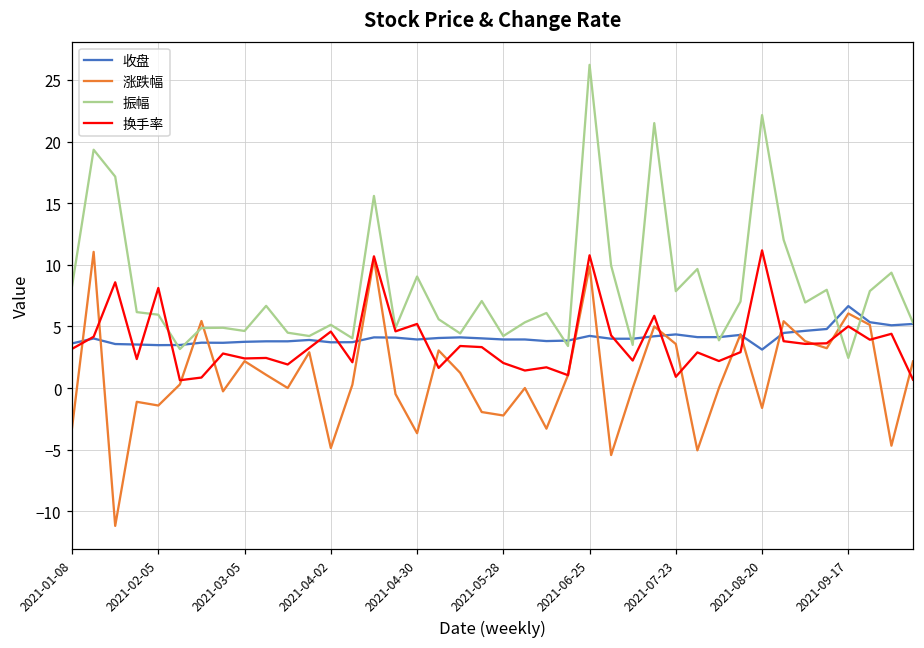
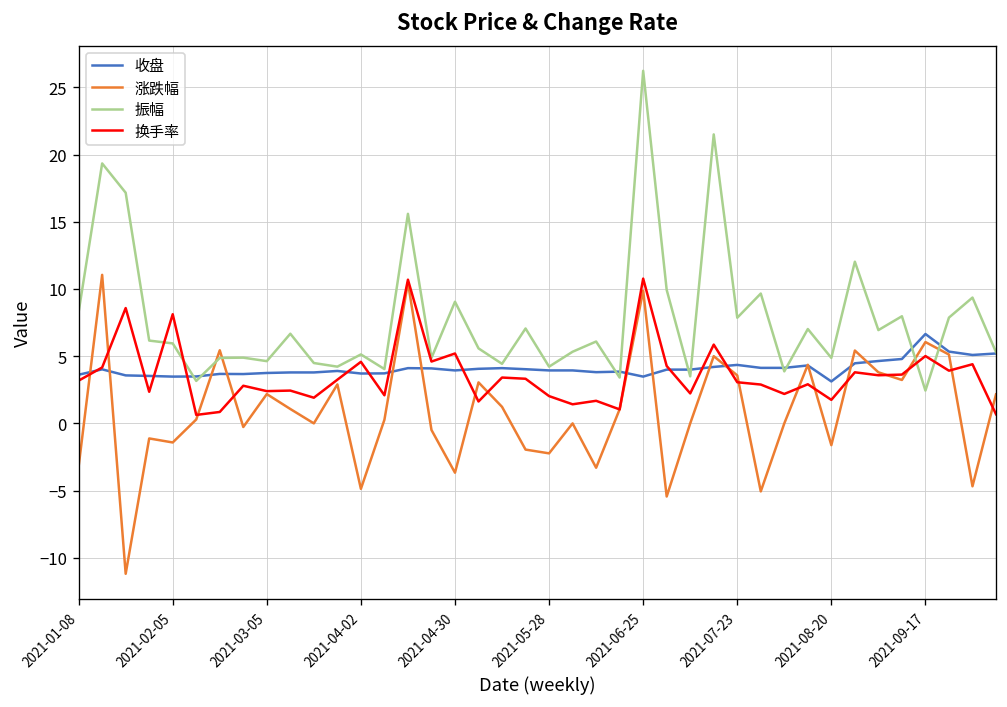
收盘, 2021-06-25: 4.2 -> 3.5
换手率, 2021-07-23: 0.9 -> 3.1
振幅, 2021-08-20: 22.2 -> 4.9
换手率, 2021-08-20: 11.2 -> 1.8
